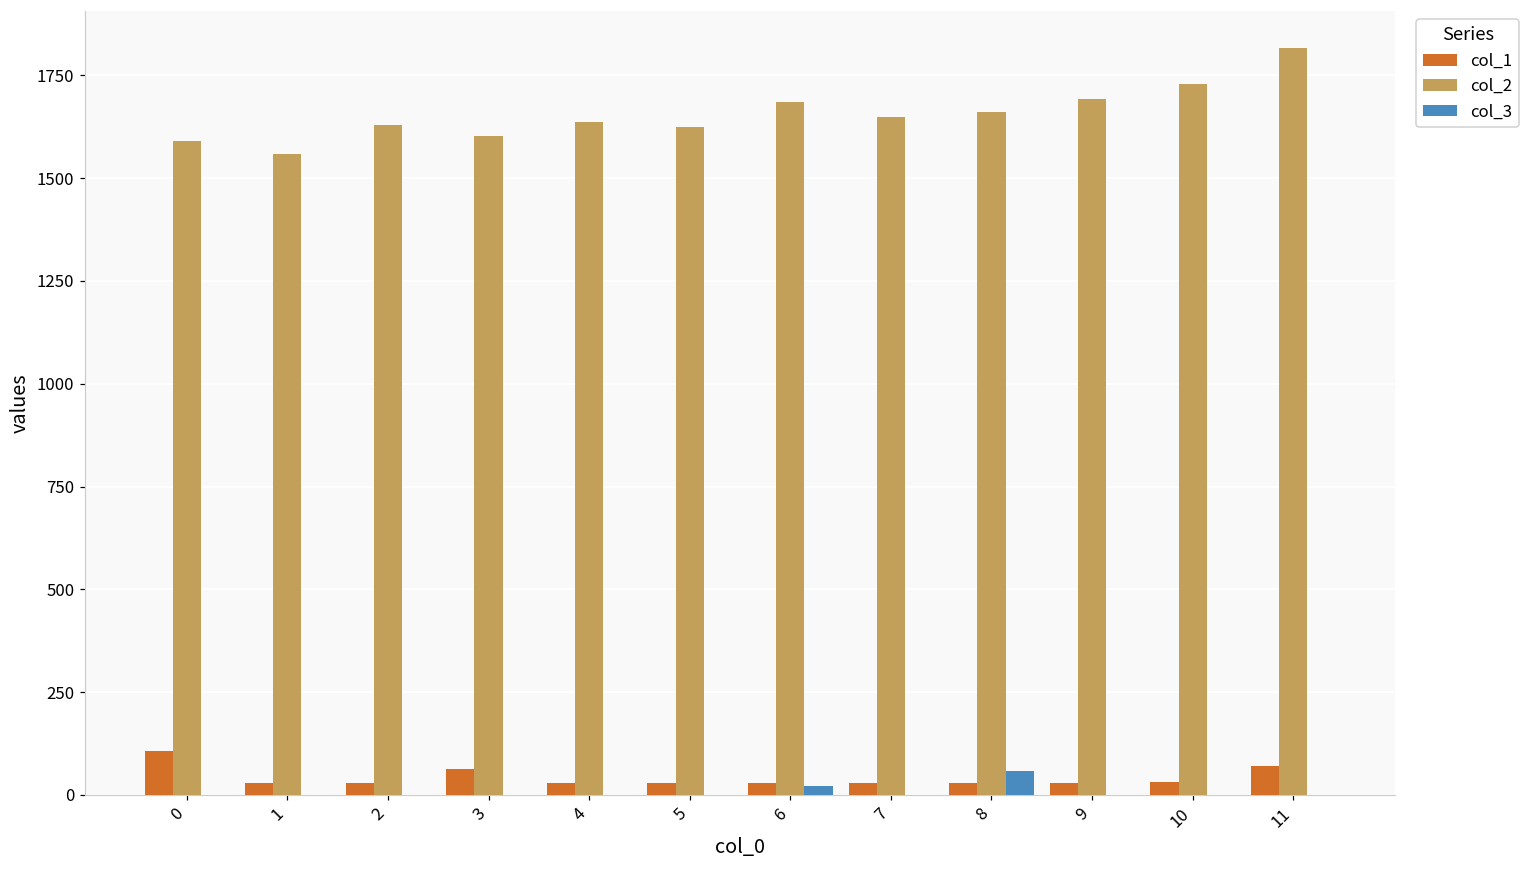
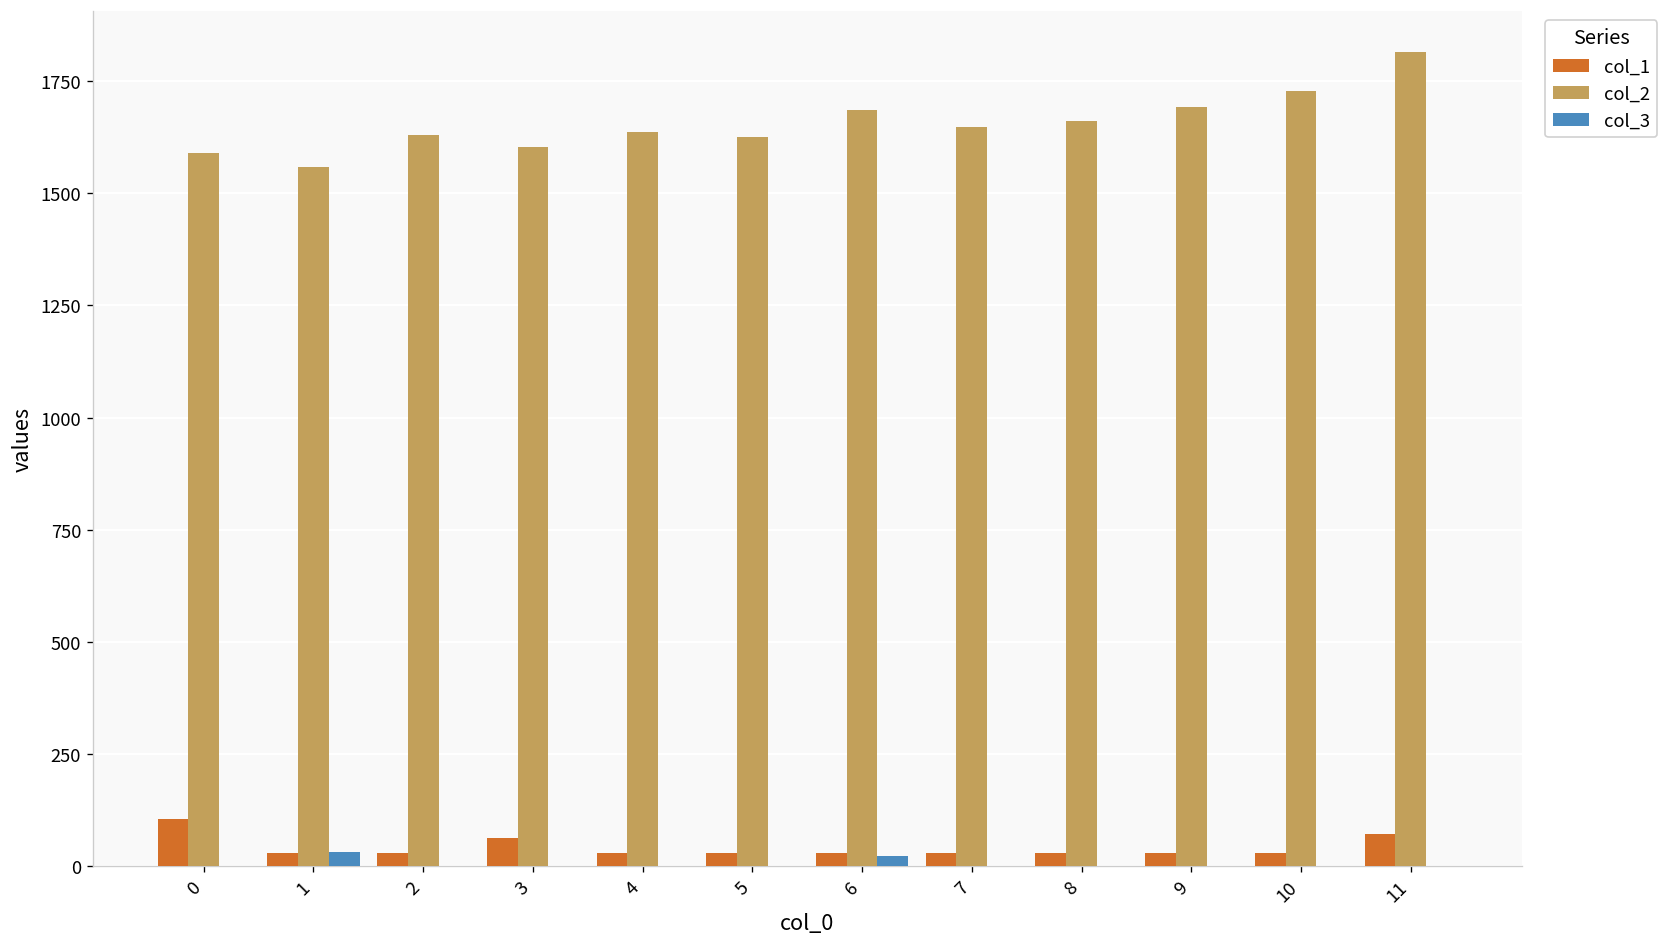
col_3, 1: 0 -> 30
col_3, 8: 60 -> 0
